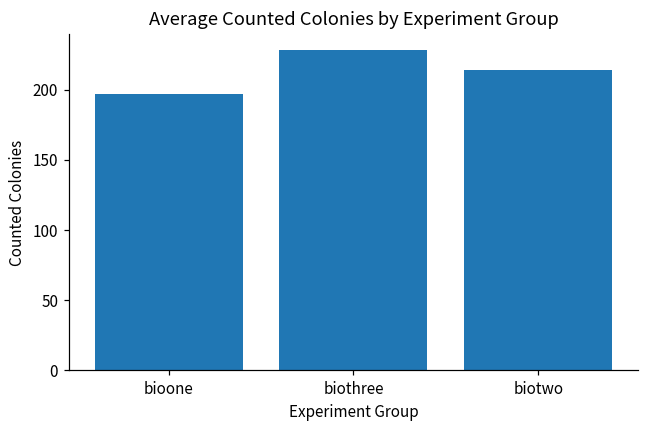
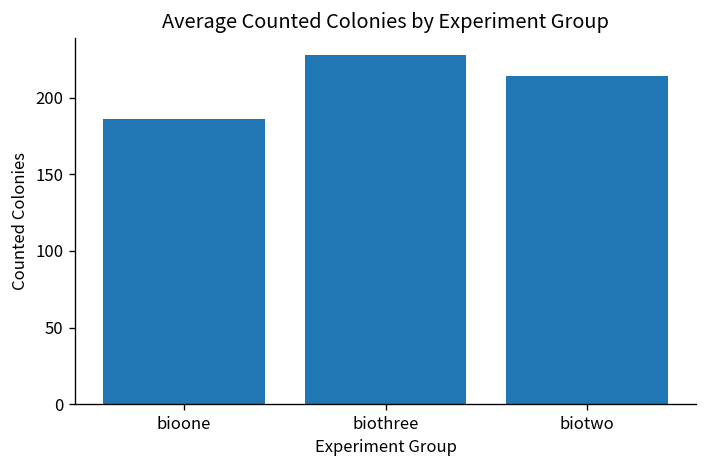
bioone: 197 -> 186
